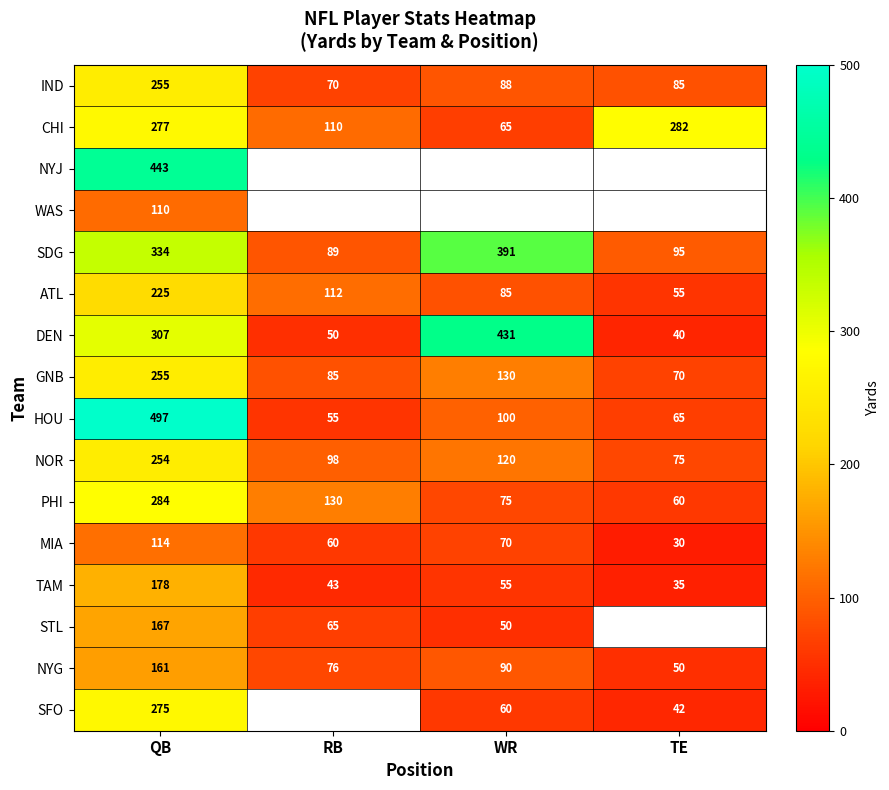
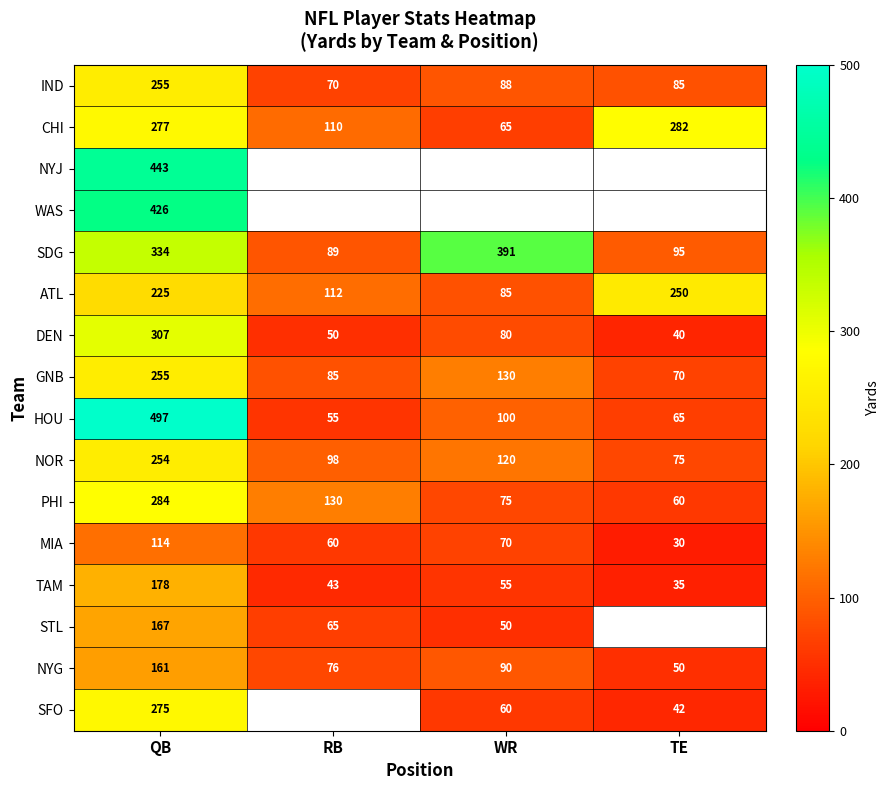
WAS, QB: 110 -> 426
ATL, TE: 55 -> 250
DEN, WR: 431 -> 80
